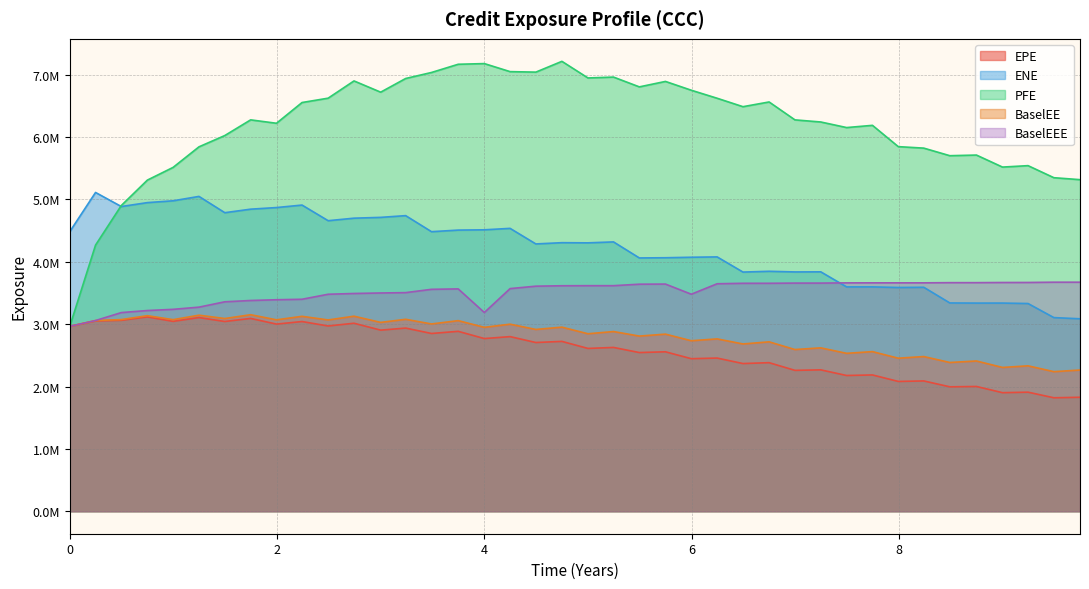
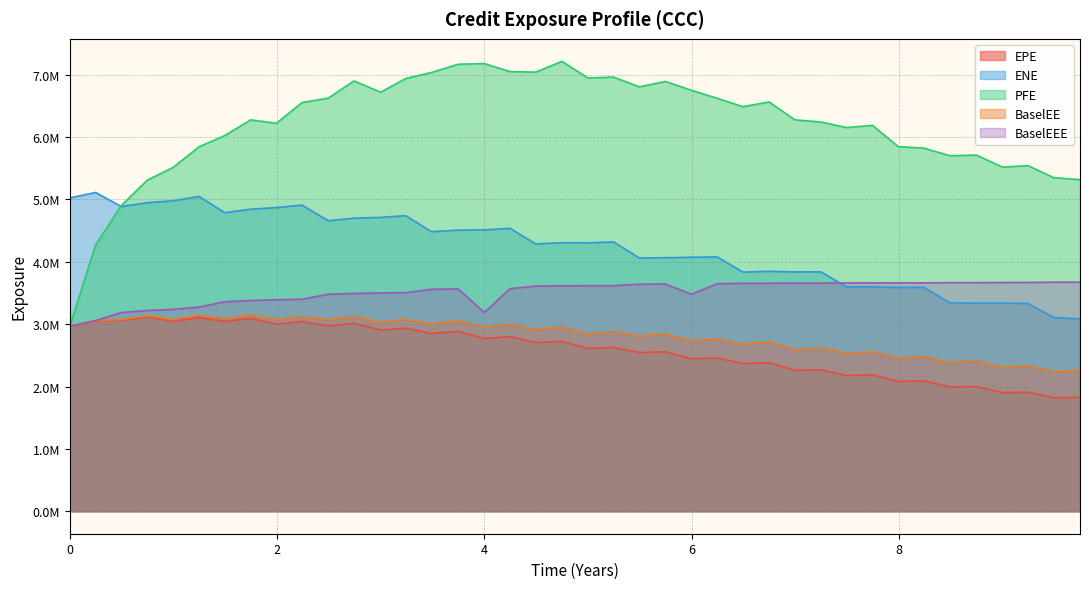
ENE, 0: 4500000 -> 5000000
